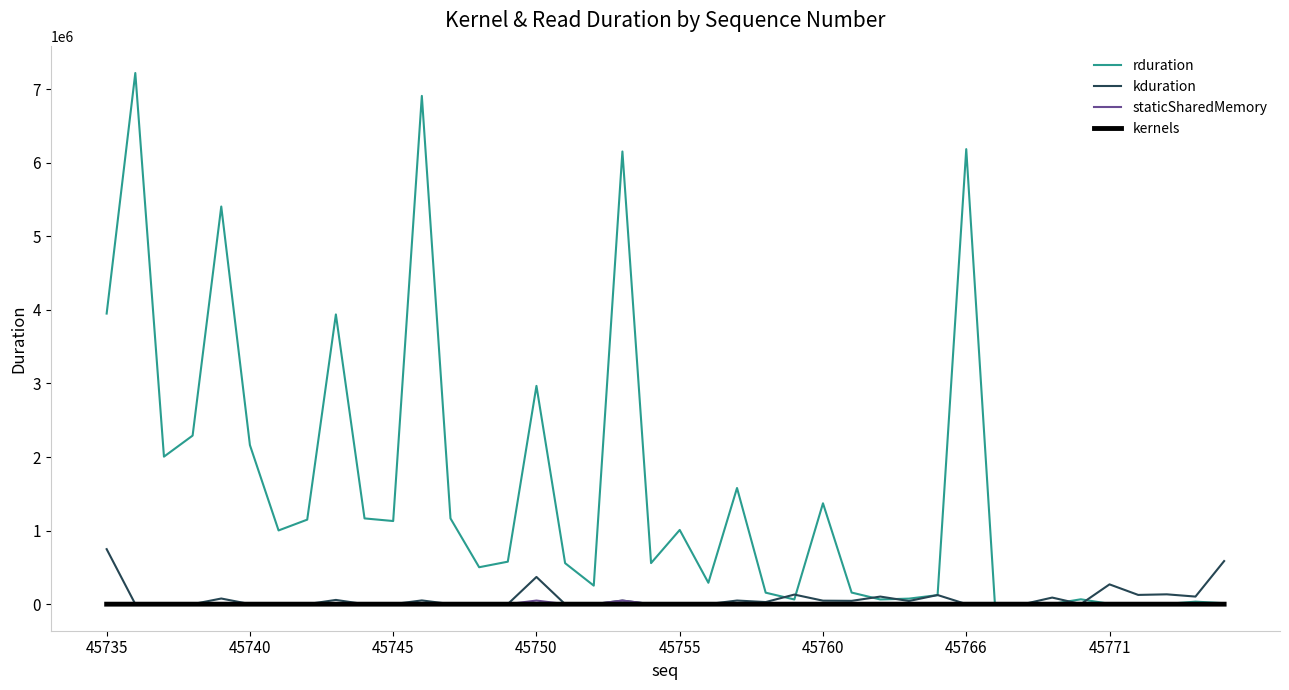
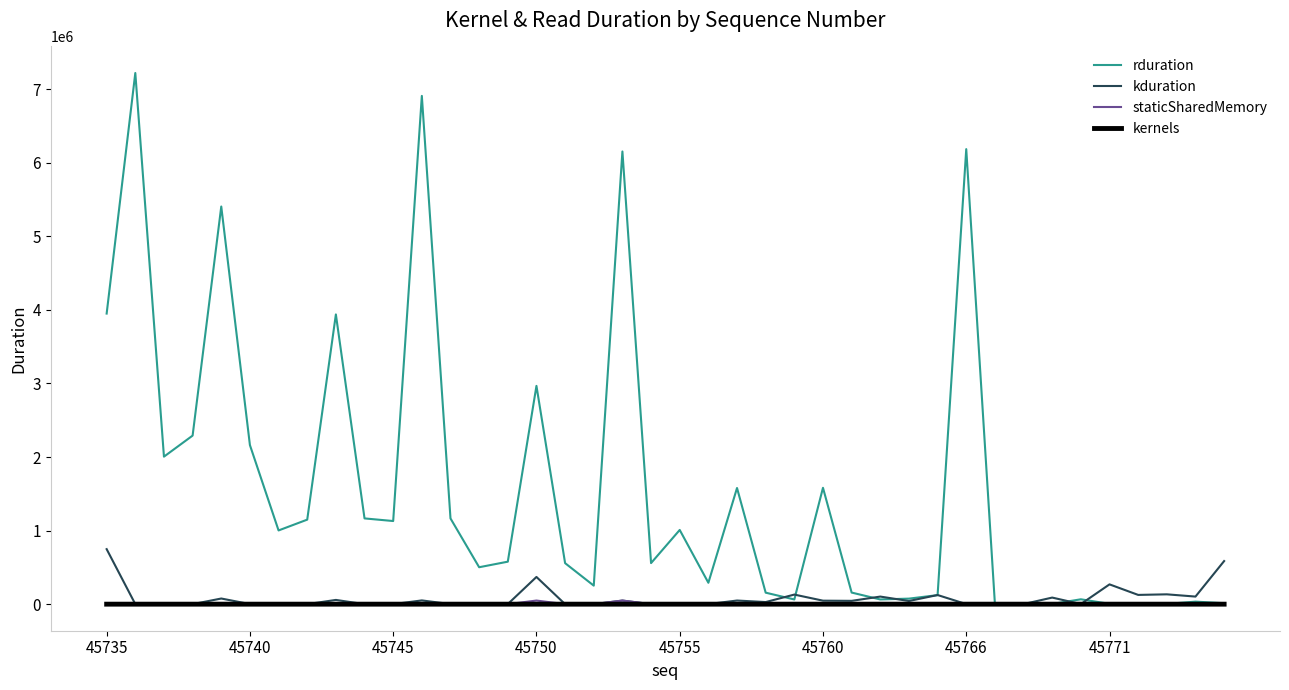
rduration, 45760: 1400000 -> 1600000
